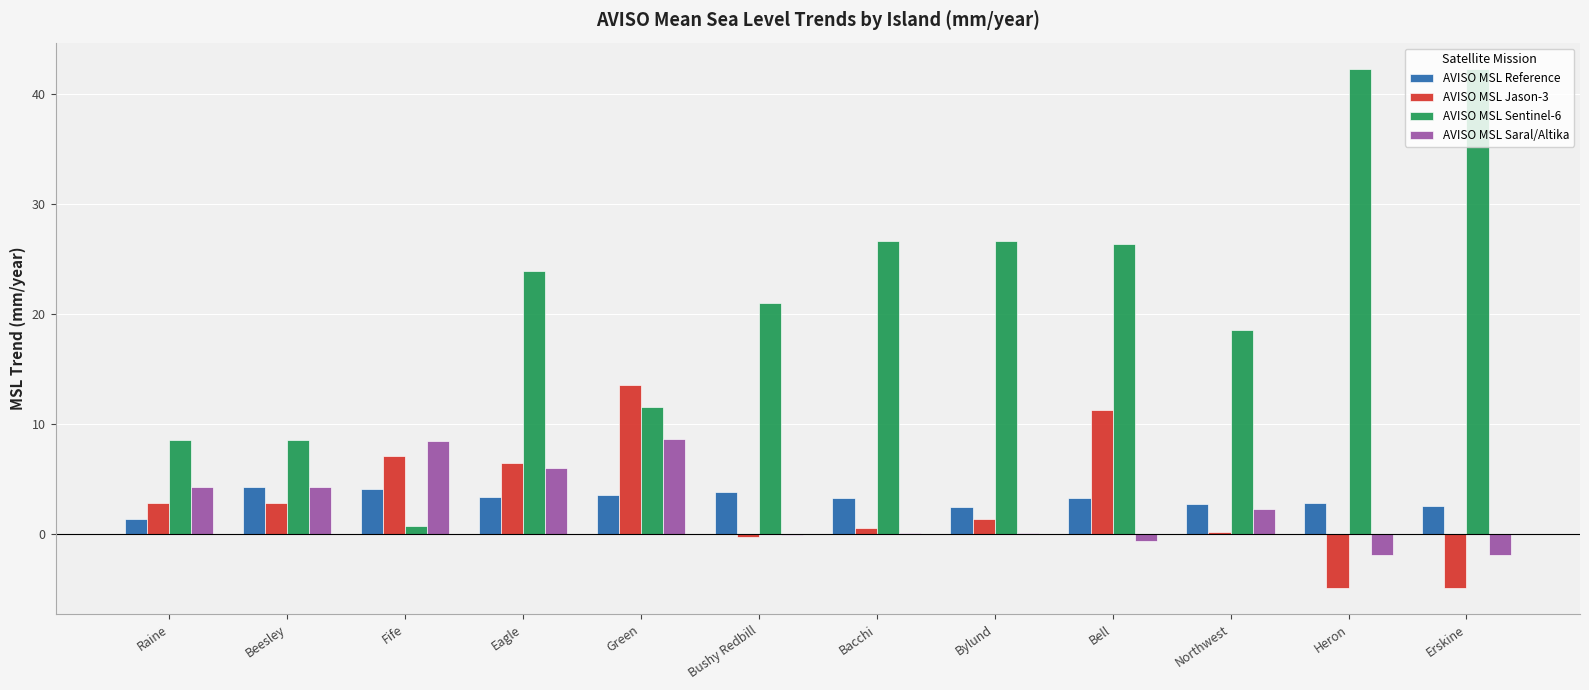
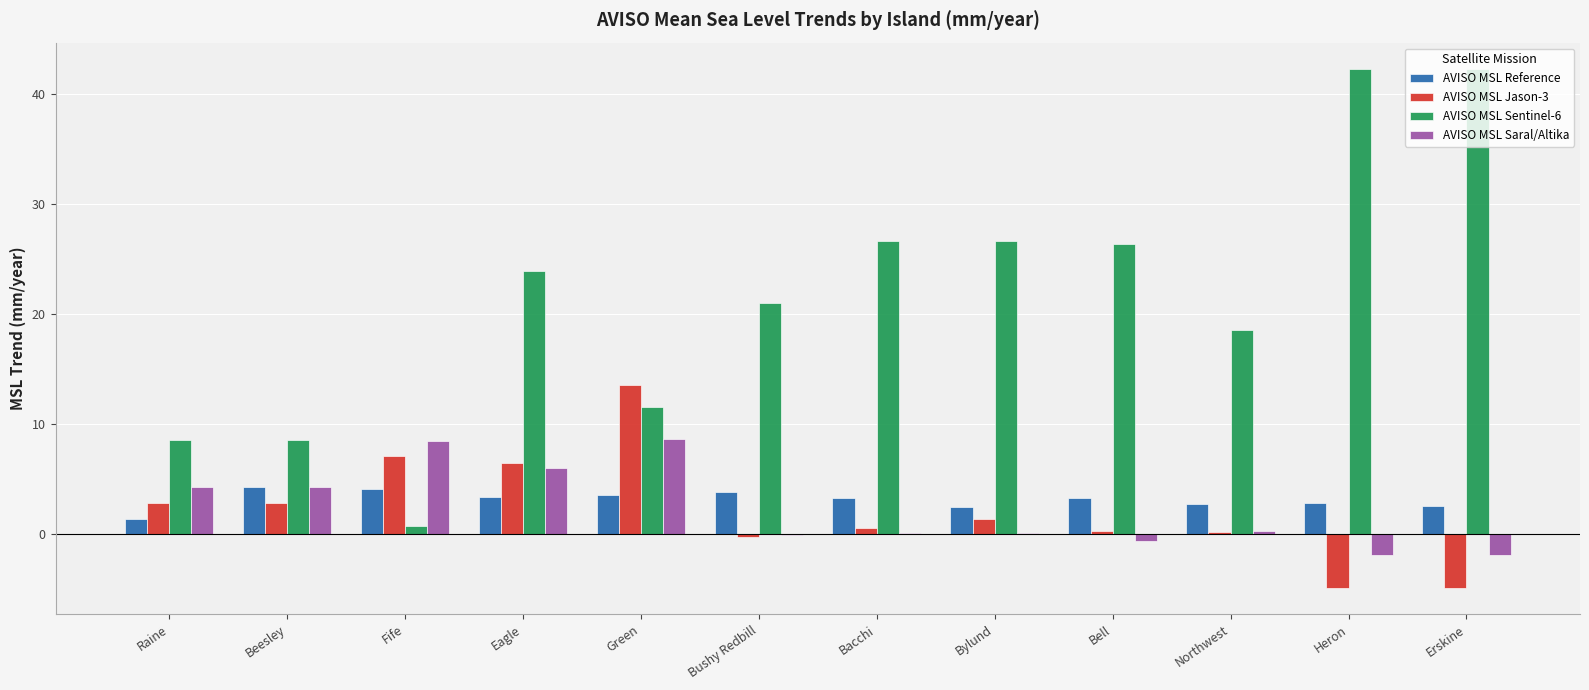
AVISO MSL Jason-3, Bell: 11.3 -> 0.3
AVISO MSL Saral/Altika, Northwest: 2.2 -> 0.2
